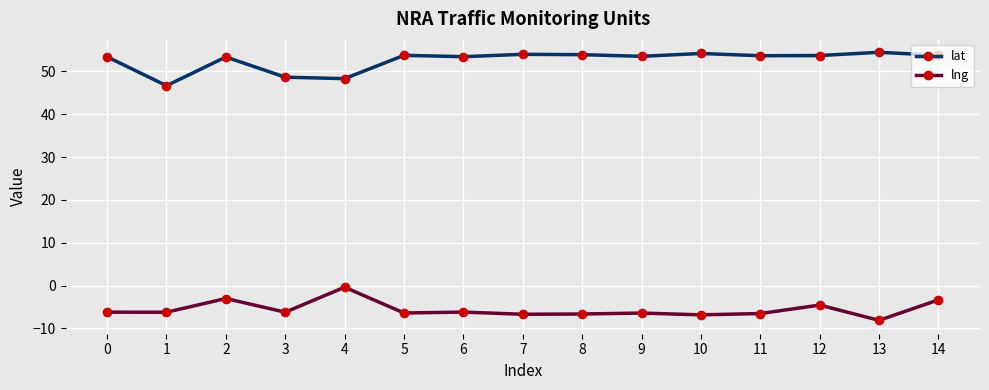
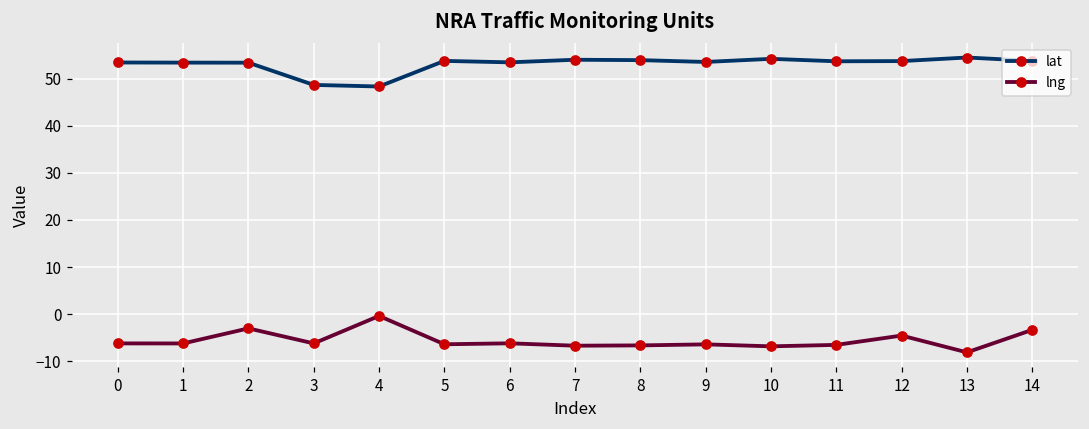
lat, 1: 47 -> 53
